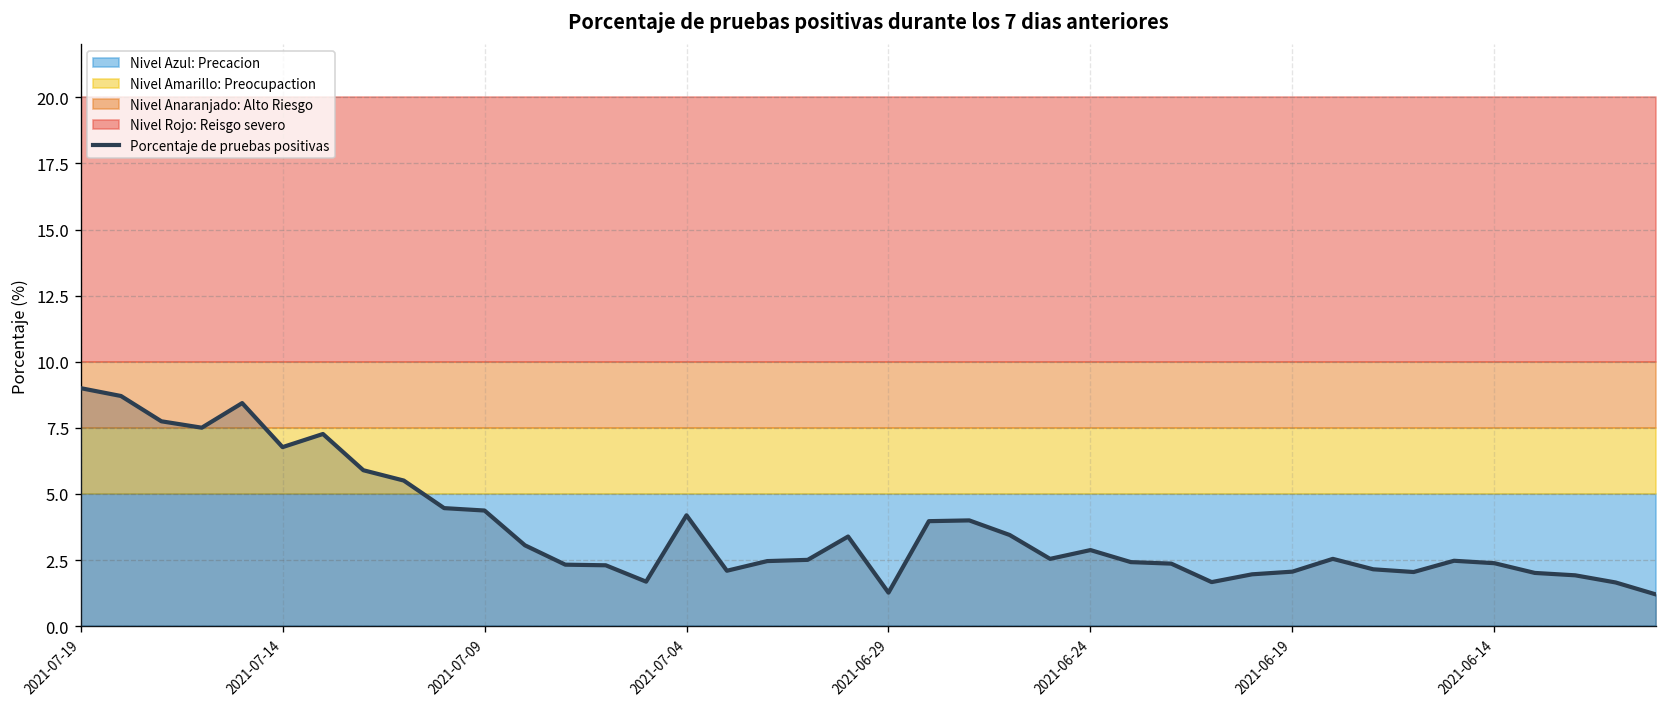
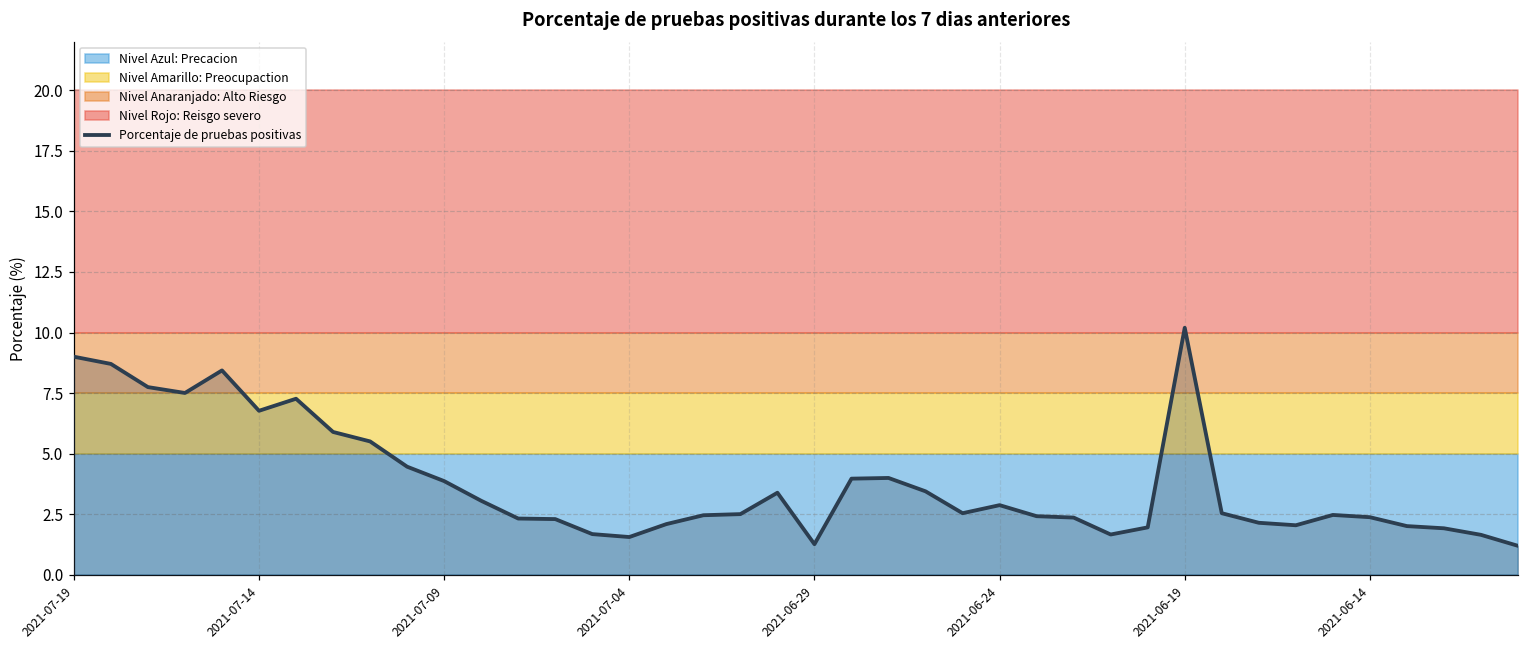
Porcentaje de pruebas positivas, 2021-07-09: 4.4 -> 3.9
Porcentaje de pruebas positivas, 2021-07-04: 4.2 -> 1.6
Porcentaje de pruebas positivas, 2021-06-19: 2.1 -> 10.2
